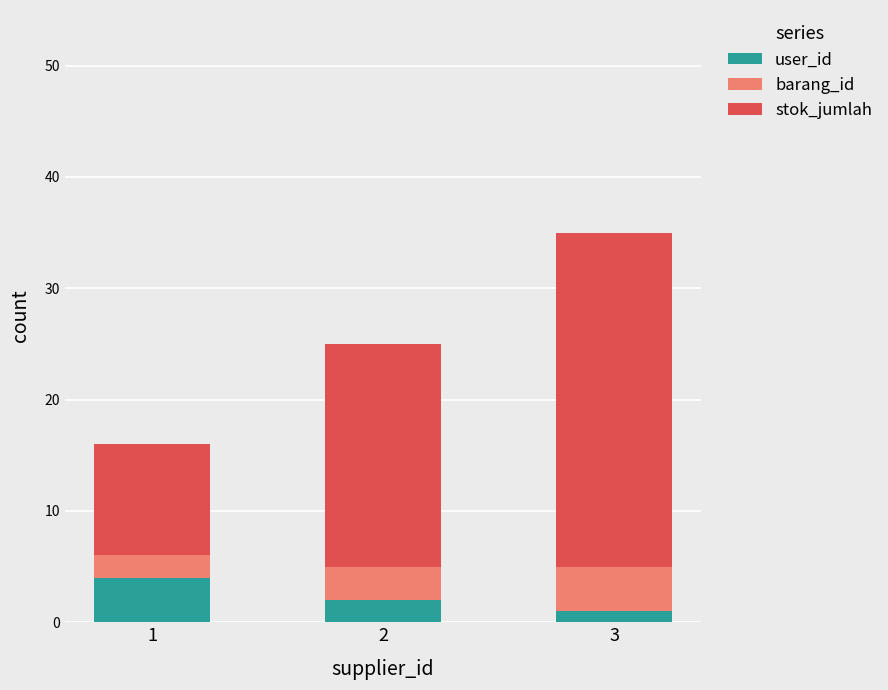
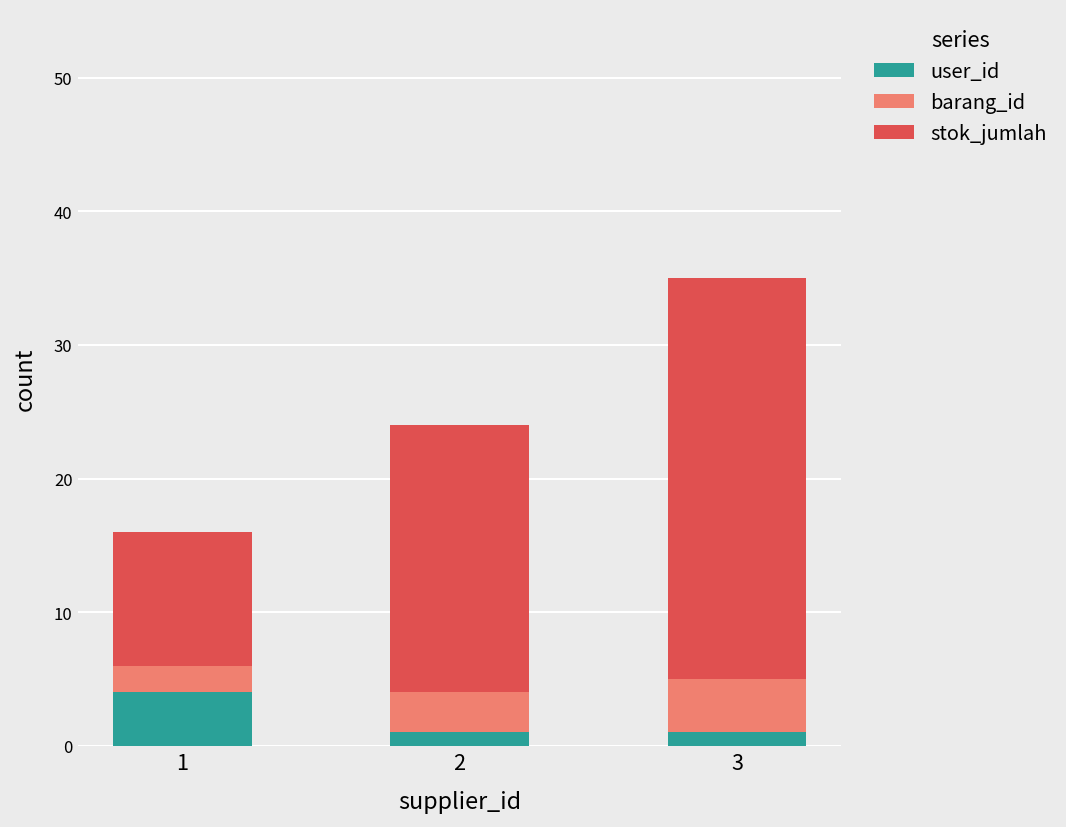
user_id, 2: 2 -> 1
